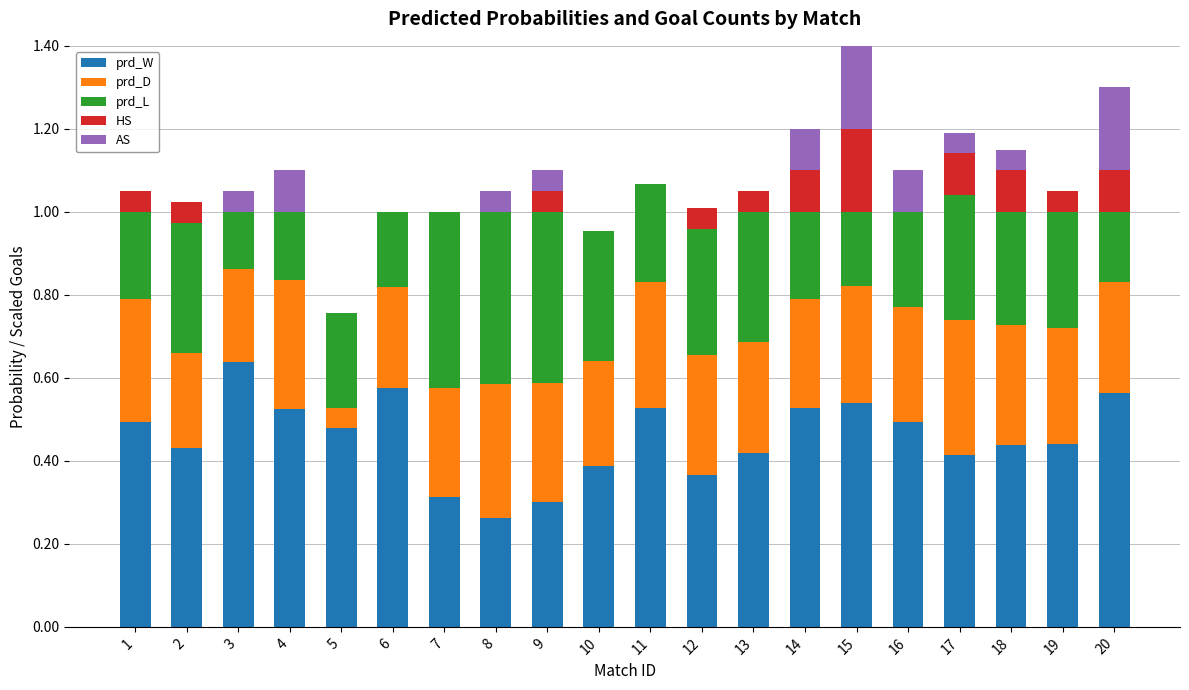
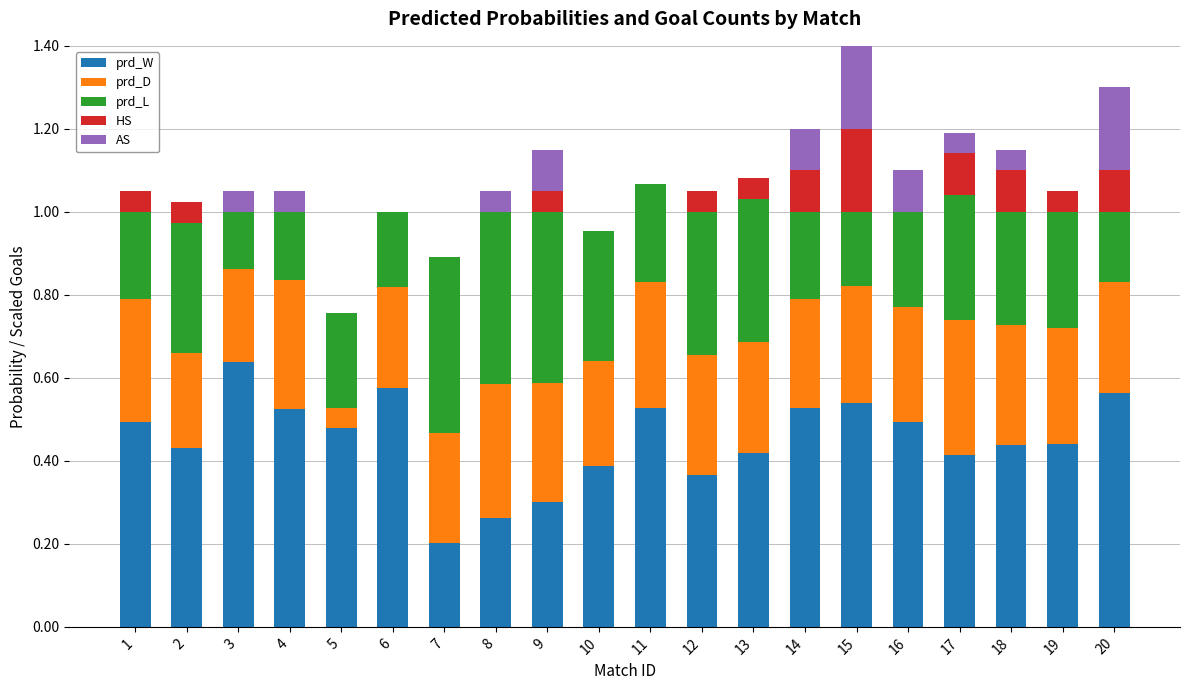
AS, 4: 0.10 -> 0.05
prd_W, 7: 0.31 -> 0.20
AS, 9: 0.05 -> 0.10
prd_L, 12: 0.30 -> 0.35
prd_L, 13: 0.31 -> 0.34
